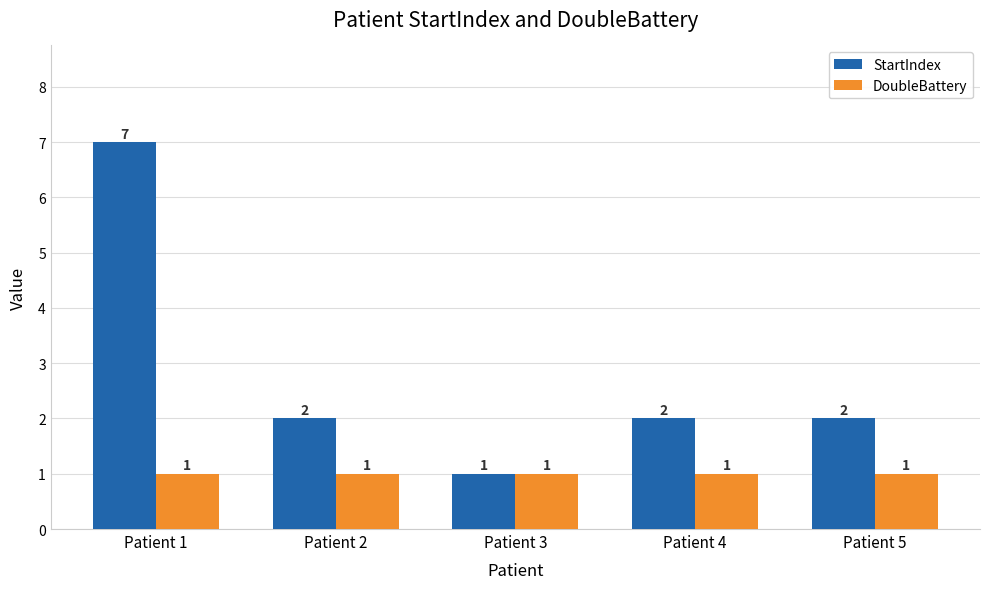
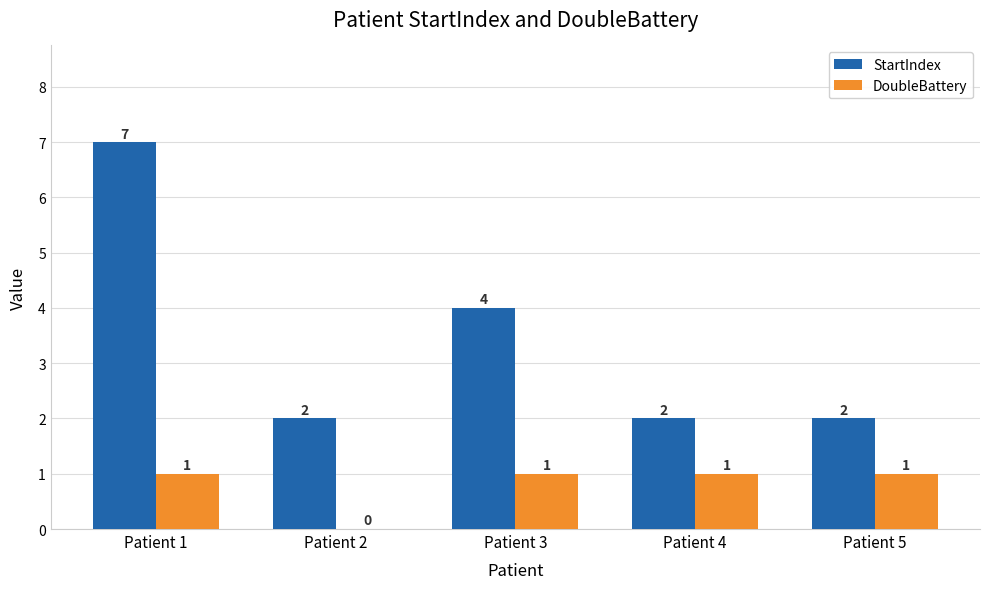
DoubleBattery, Patient 2: 1 -> 0
StartIndex, Patient 3: 1 -> 4
